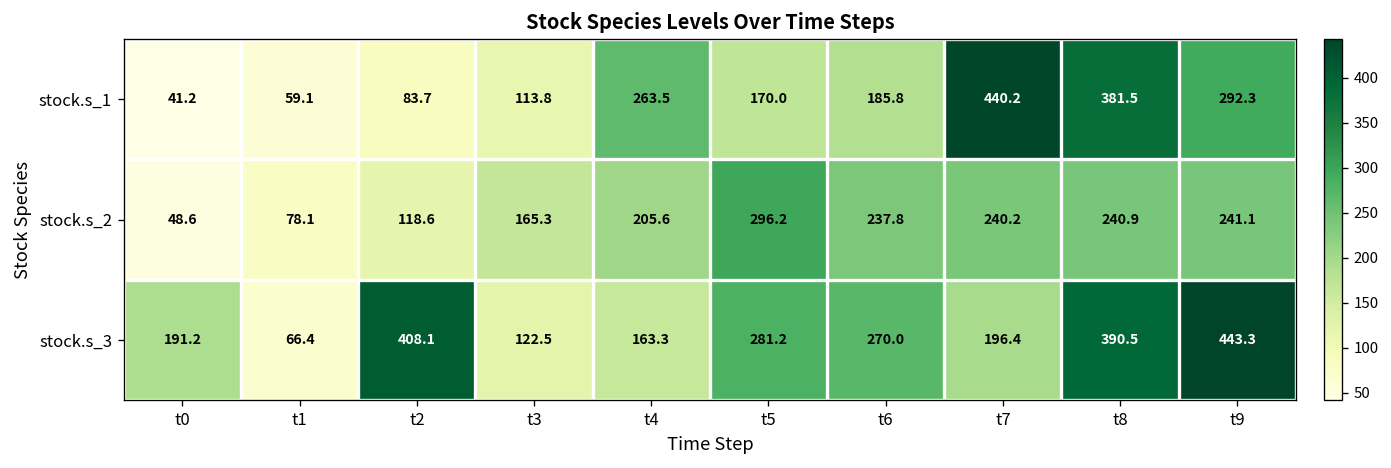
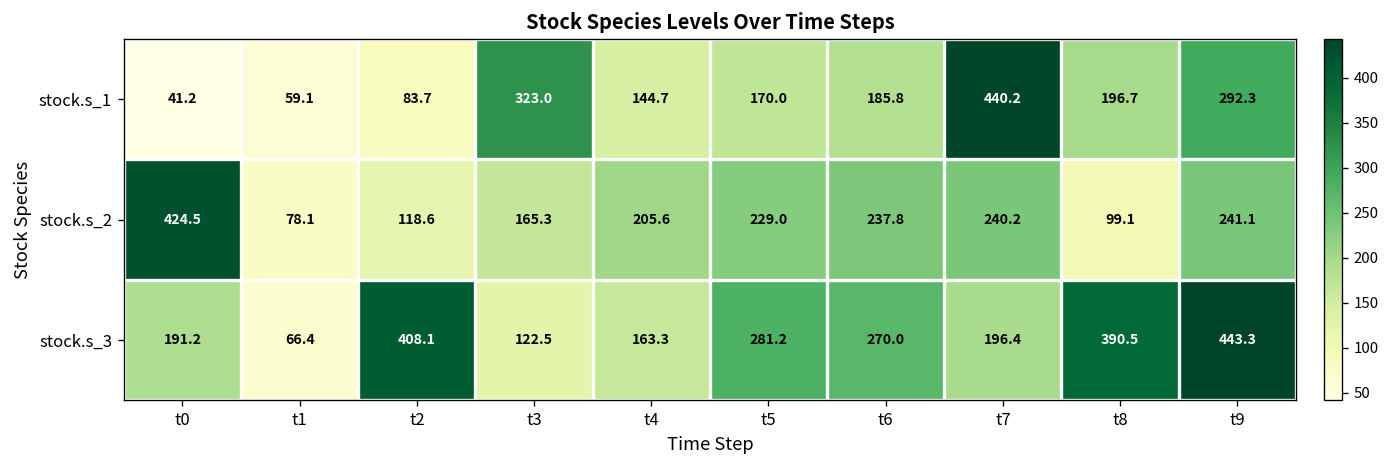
stock.s_1, t3: 113.8 -> 323.0
stock.s_1, t4: 263.5 -> 144.7
stock.s_1, t8: 381.5 -> 196.7
stock.s_2, t0: 48.6 -> 424.5
stock.s_2, t5: 296.2 -> 229.0
stock.s_2, t8: 240.9 -> 99.1
